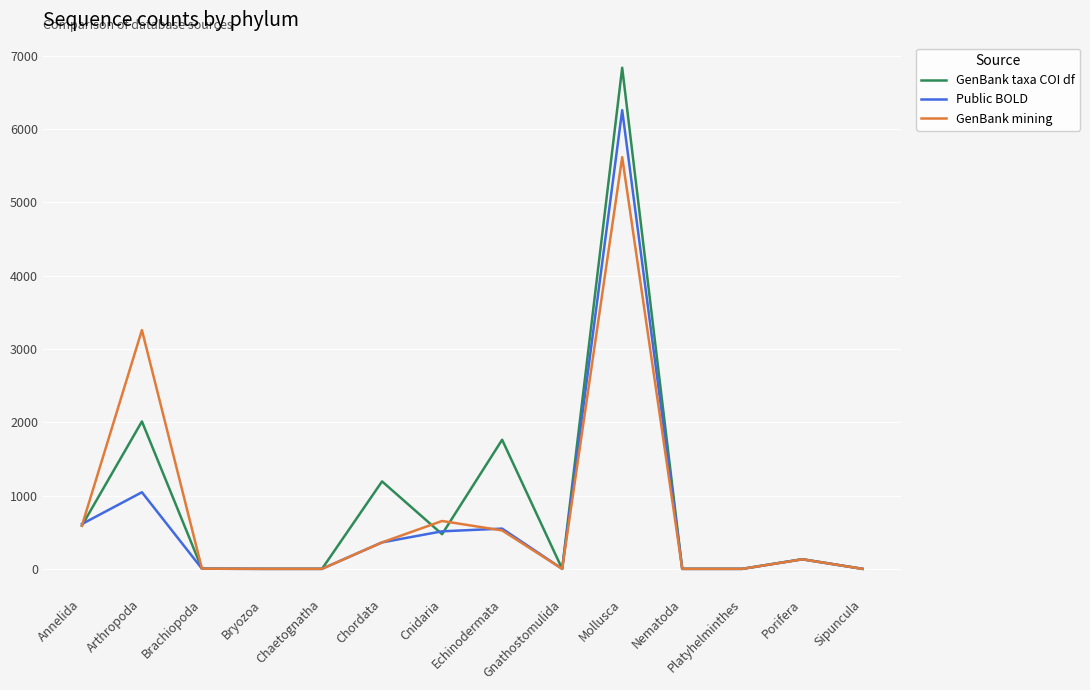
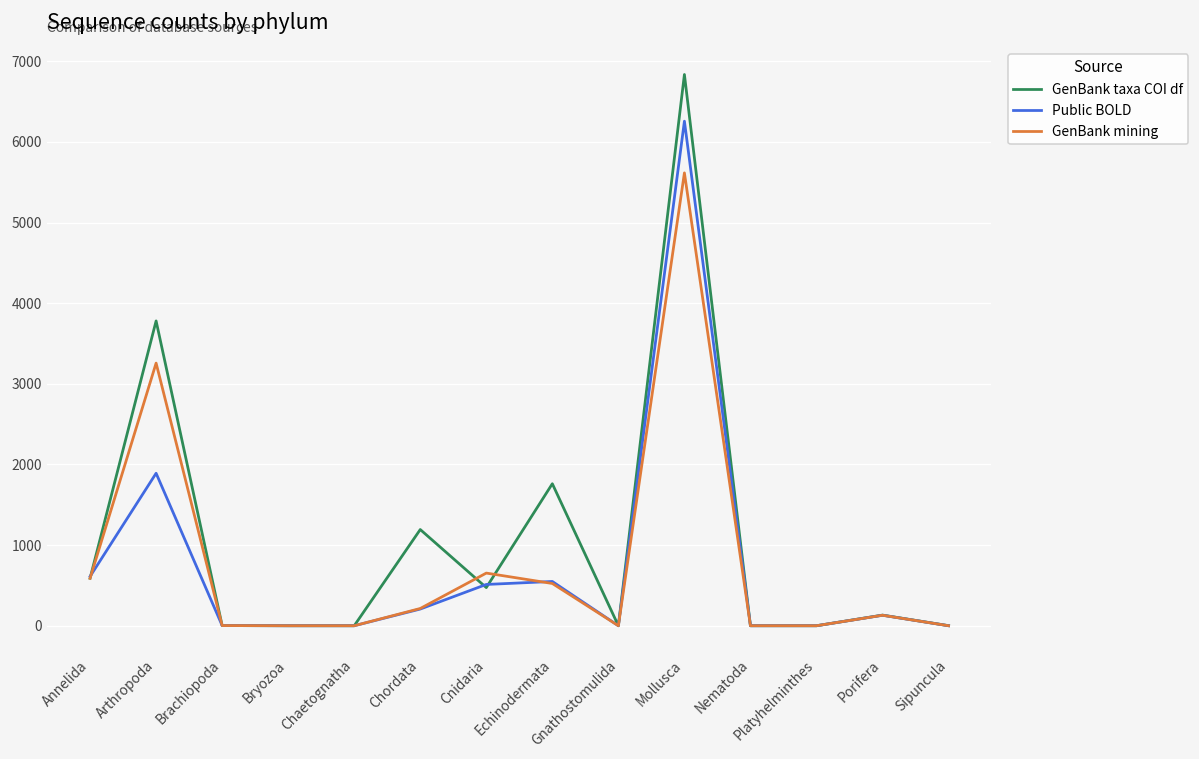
GenBank taxa COI df, Arthropoda: 2000 -> 3800
Public BOLD, Arthropoda: 1000 -> 1900
Public BOLD, Chordata: 400 -> 200
GenBank mining, Chordata: 400 -> 200
